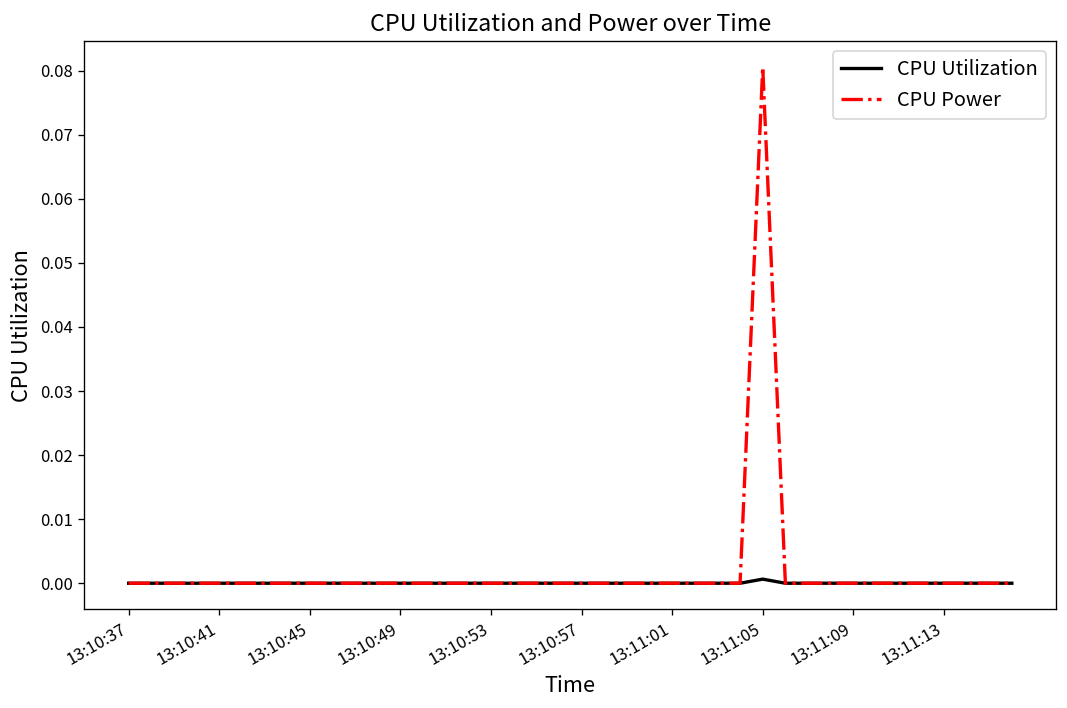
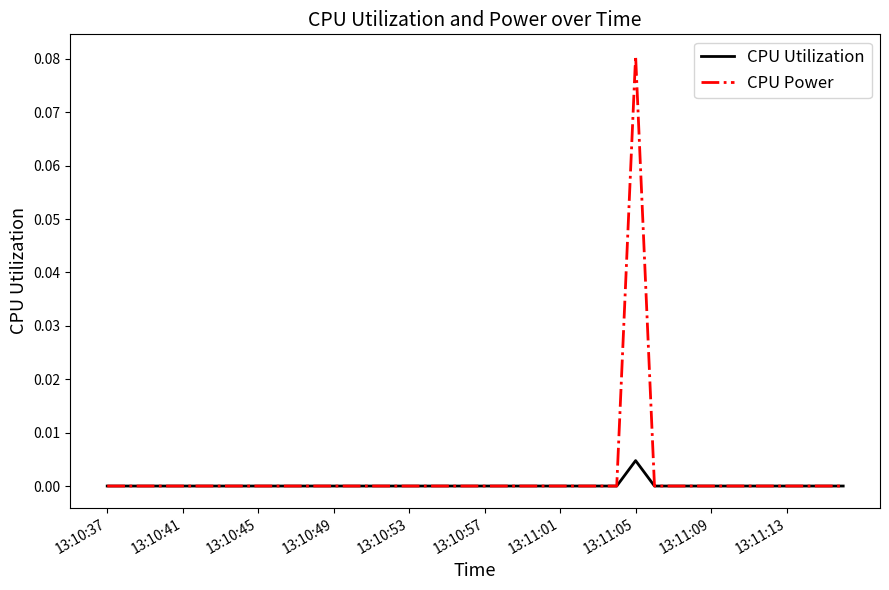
CPU Utilization, 13:11:05: 0.001 -> 0.005
